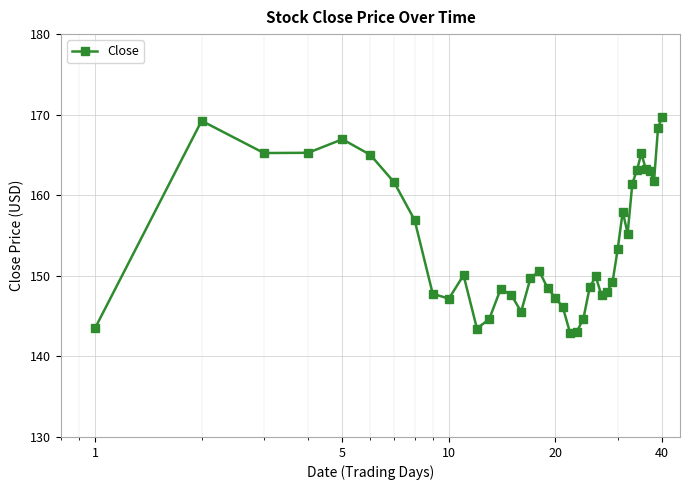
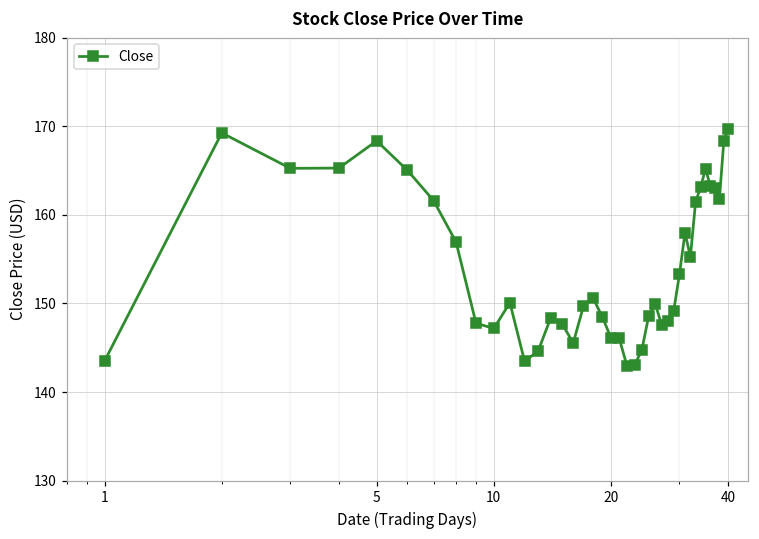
5: 167 -> 168
20: 147 -> 146
